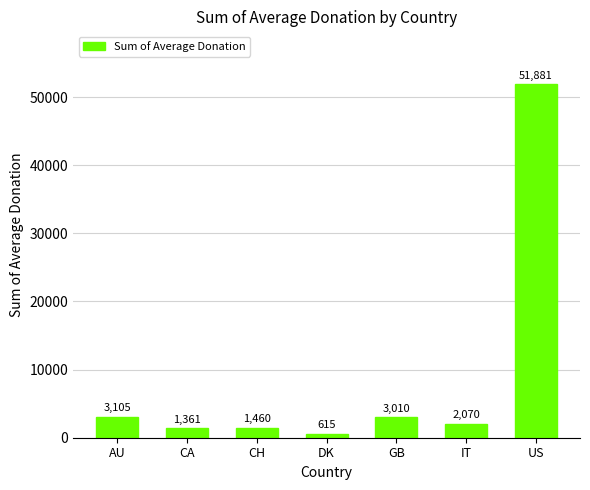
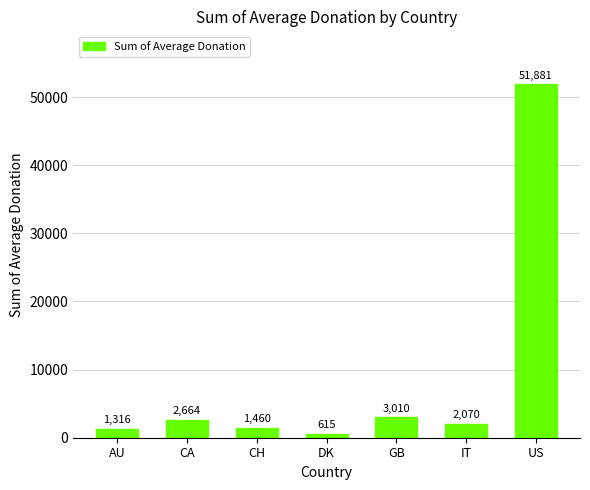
AU: 3,105 -> 1,316
CA: 1,361 -> 2,664
